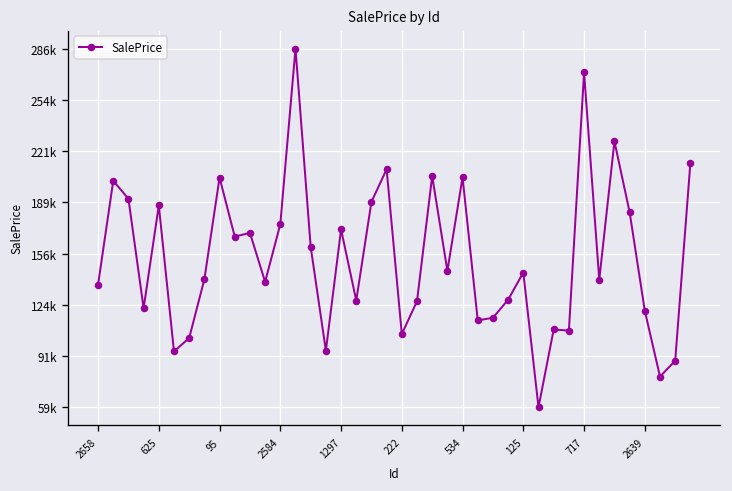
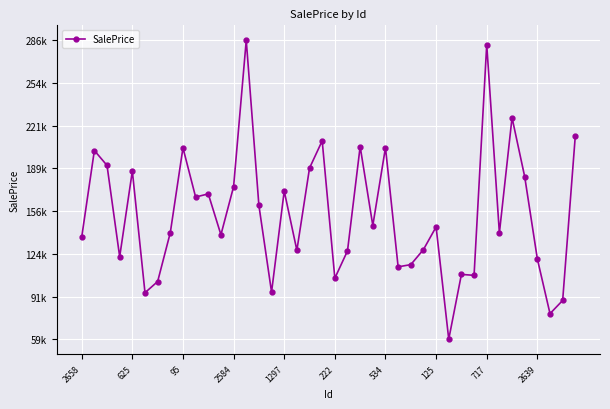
717: 271000 -> 283000
